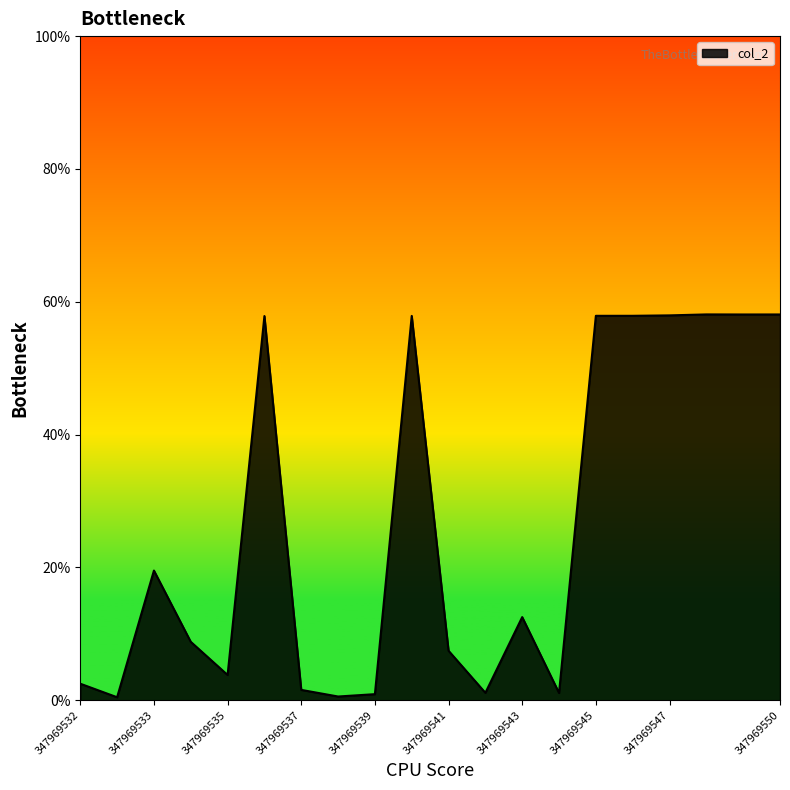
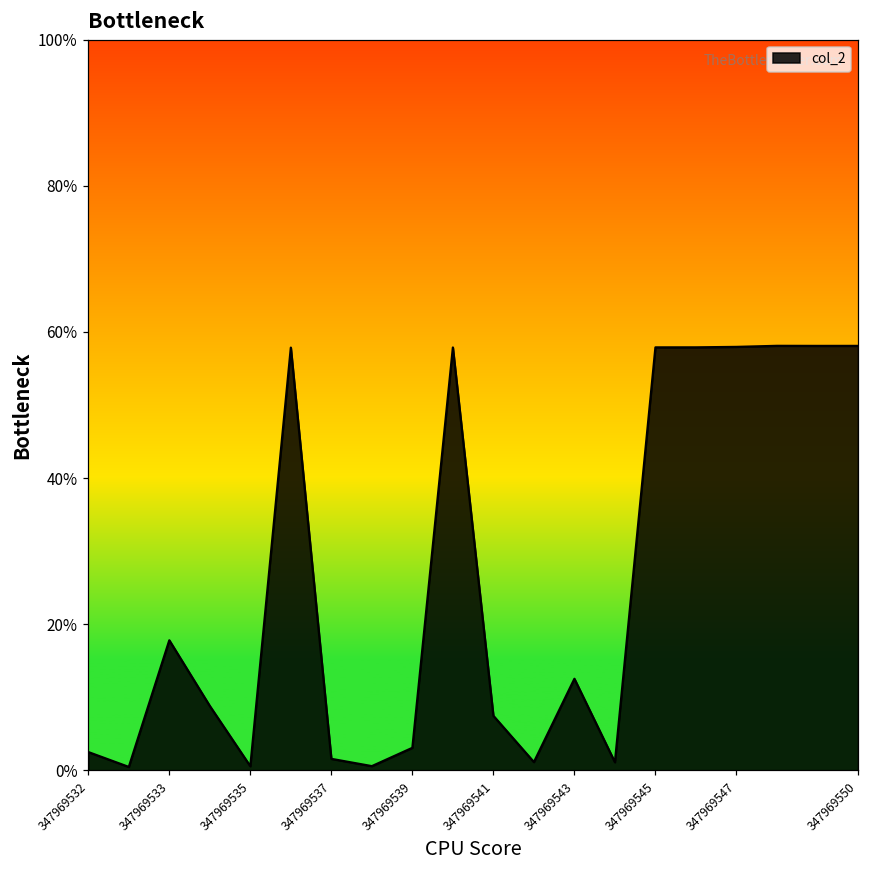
347969533: 20% -> 18%
347969535: 4% -> 1%
347969539: 1% -> 3%
